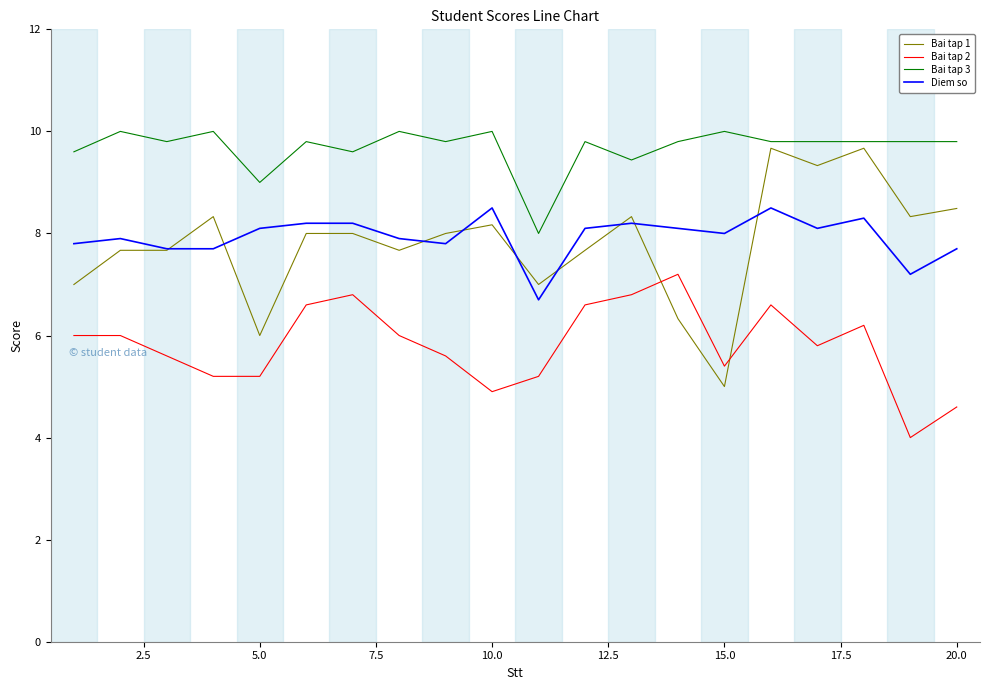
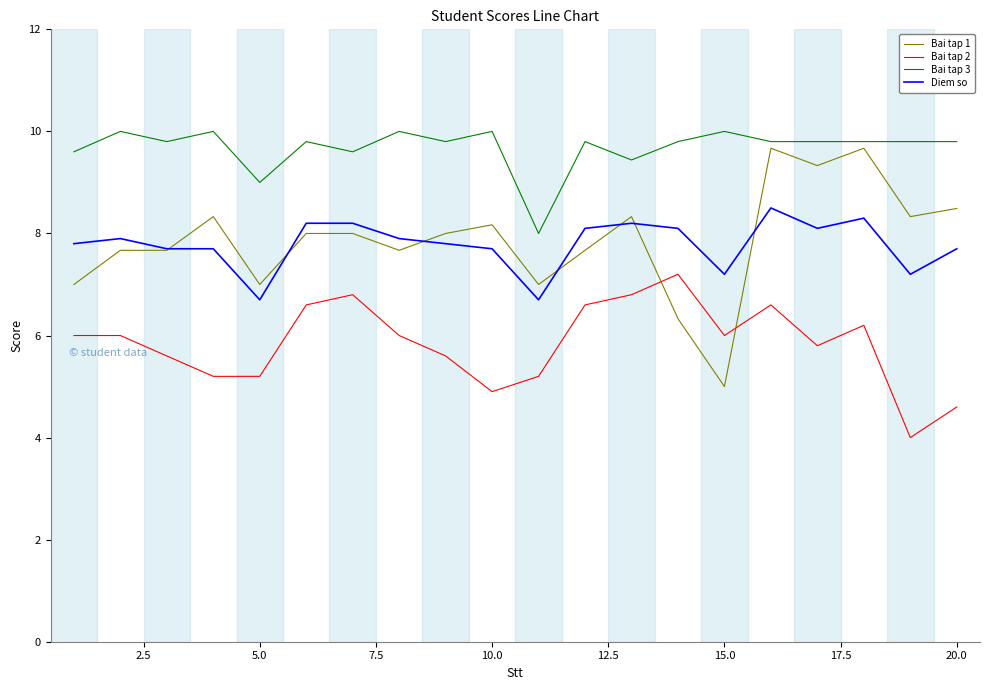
Bai tap 1, 5.0: 6 -> 7
Diem so, 5.0: 8.1 -> 6.7
Diem so, 10.0: 8.5 -> 7.7
Bai tap 2, 15.0: 5.4 -> 6.0
Diem so, 15.0: 8.0 -> 7.2
